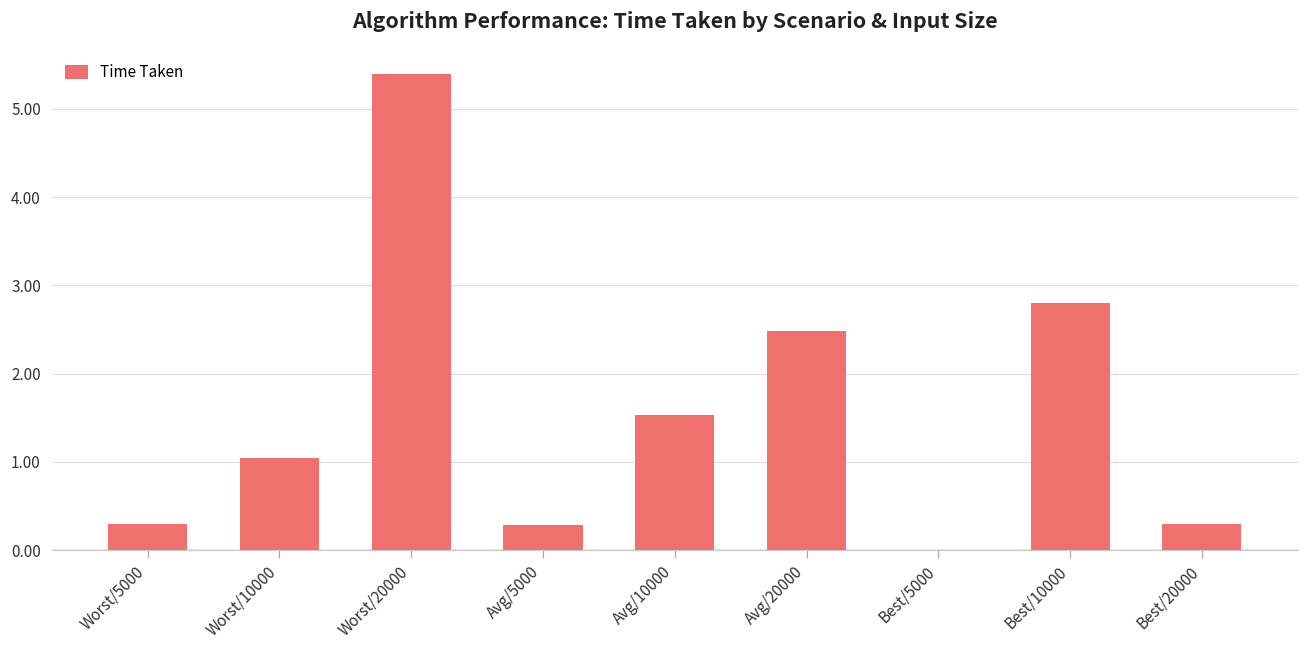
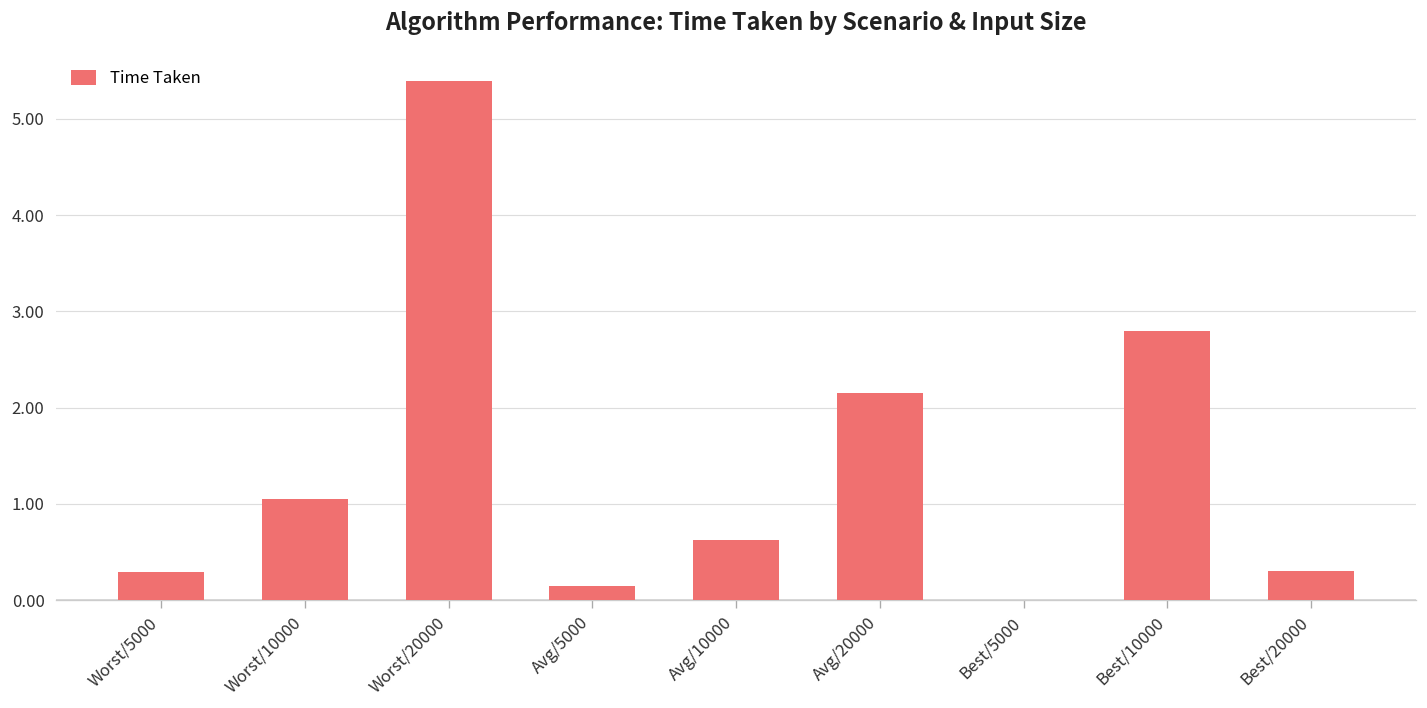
Avg/5000: 0.3 -> 0.1
Avg/10000: 1.5 -> 0.6
Avg/20000: 2.5 -> 2.1
